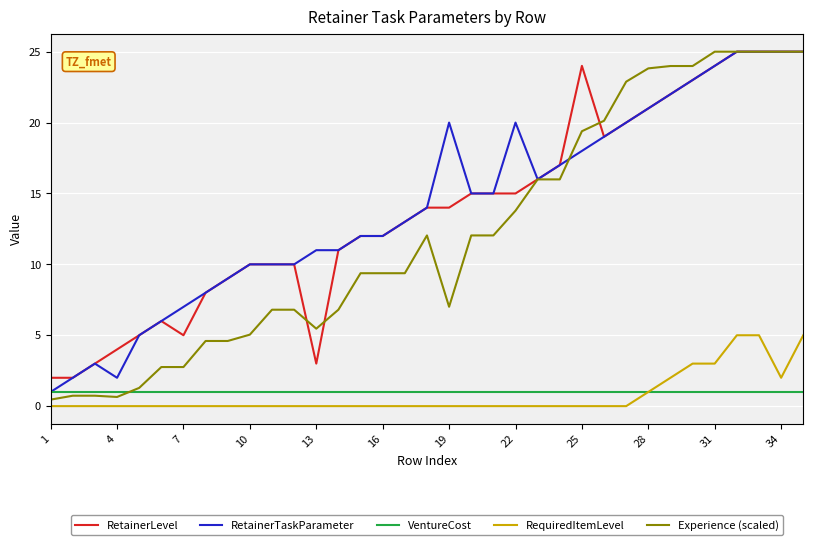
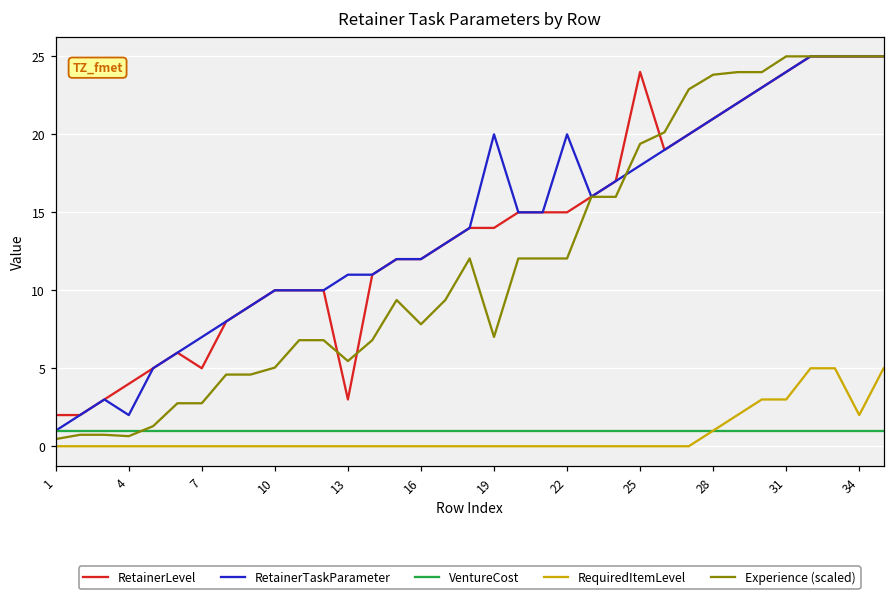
Experience (scaled), 16: 9.4 -> 7.8
Experience (scaled), 22: 13.8 -> 12.0
